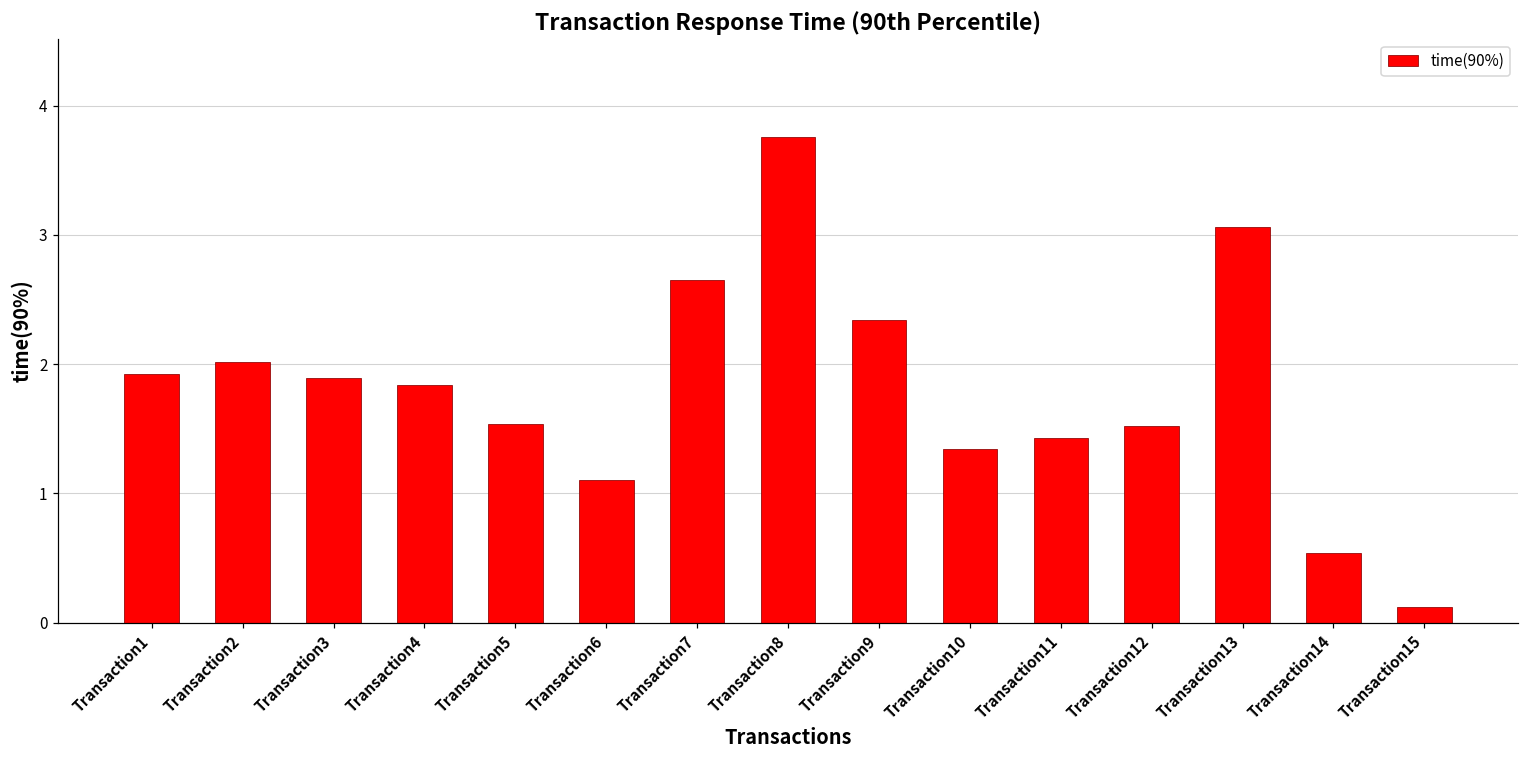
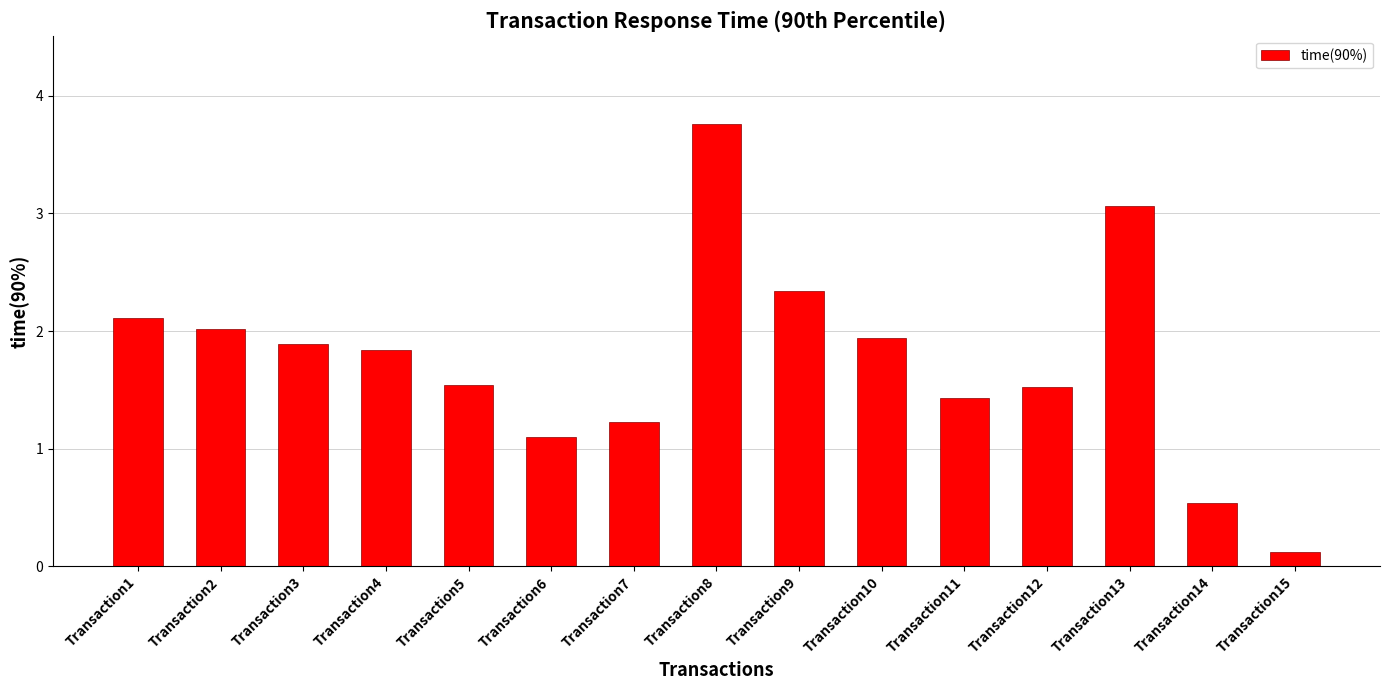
Transaction1: 1.92 -> 2.11
Transaction7: 2.65 -> 1.23
Transaction10: 1.34 -> 1.94
